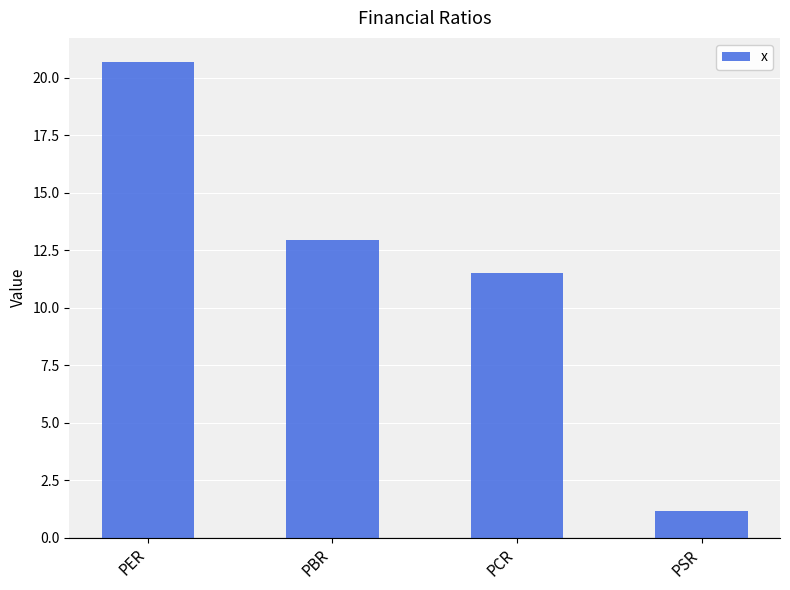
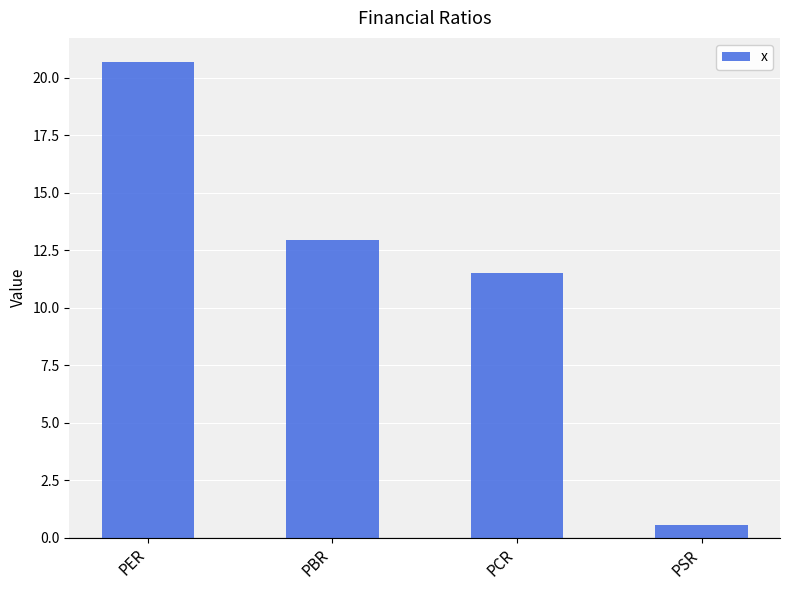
PSR: 1.2 -> 0.5
